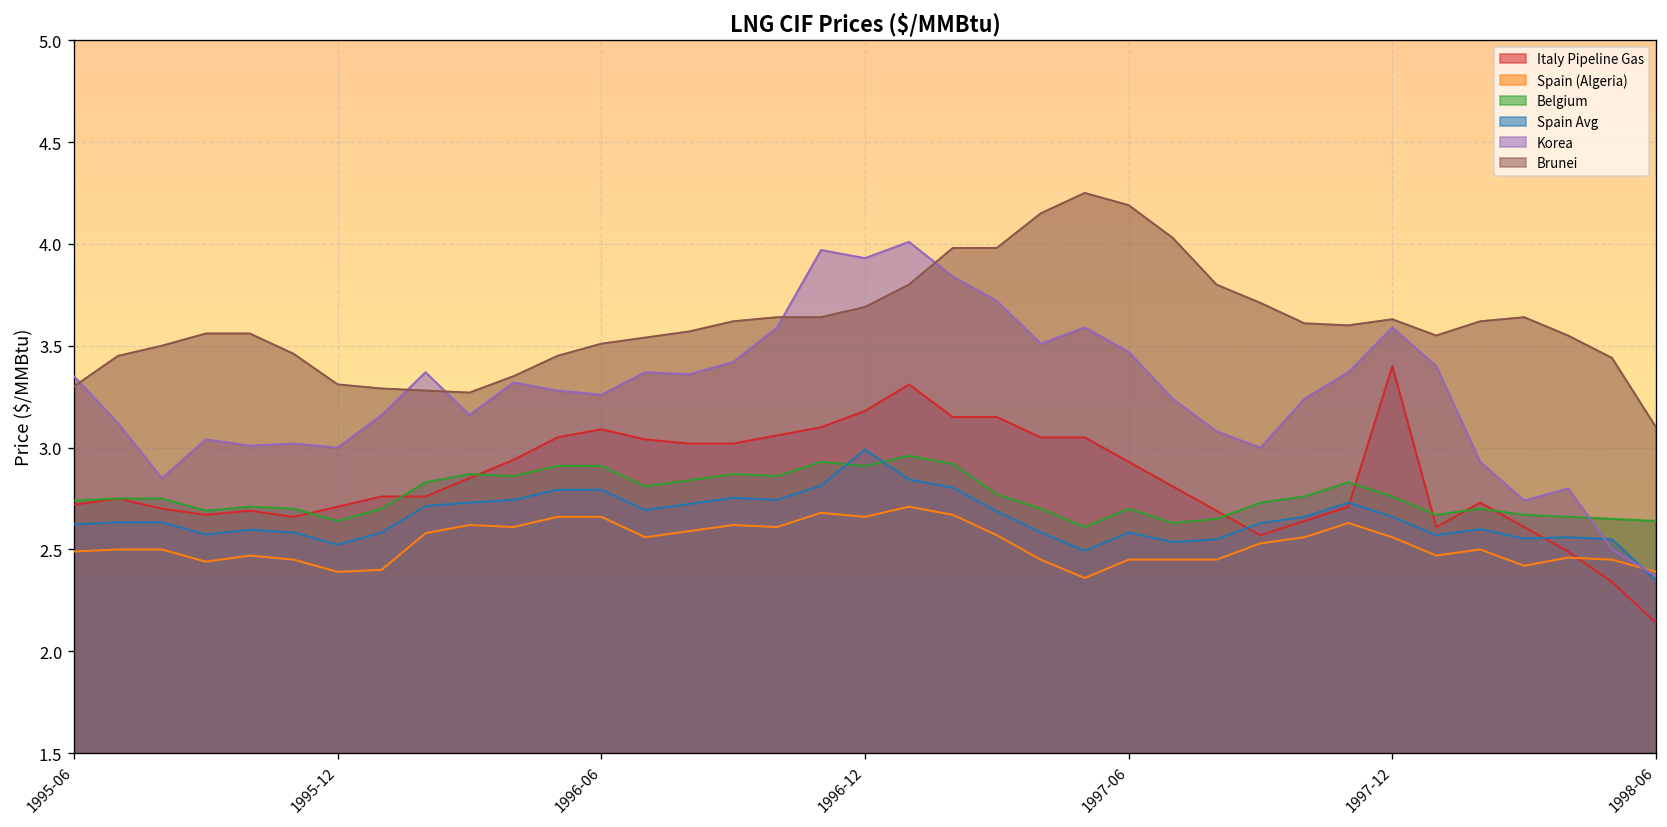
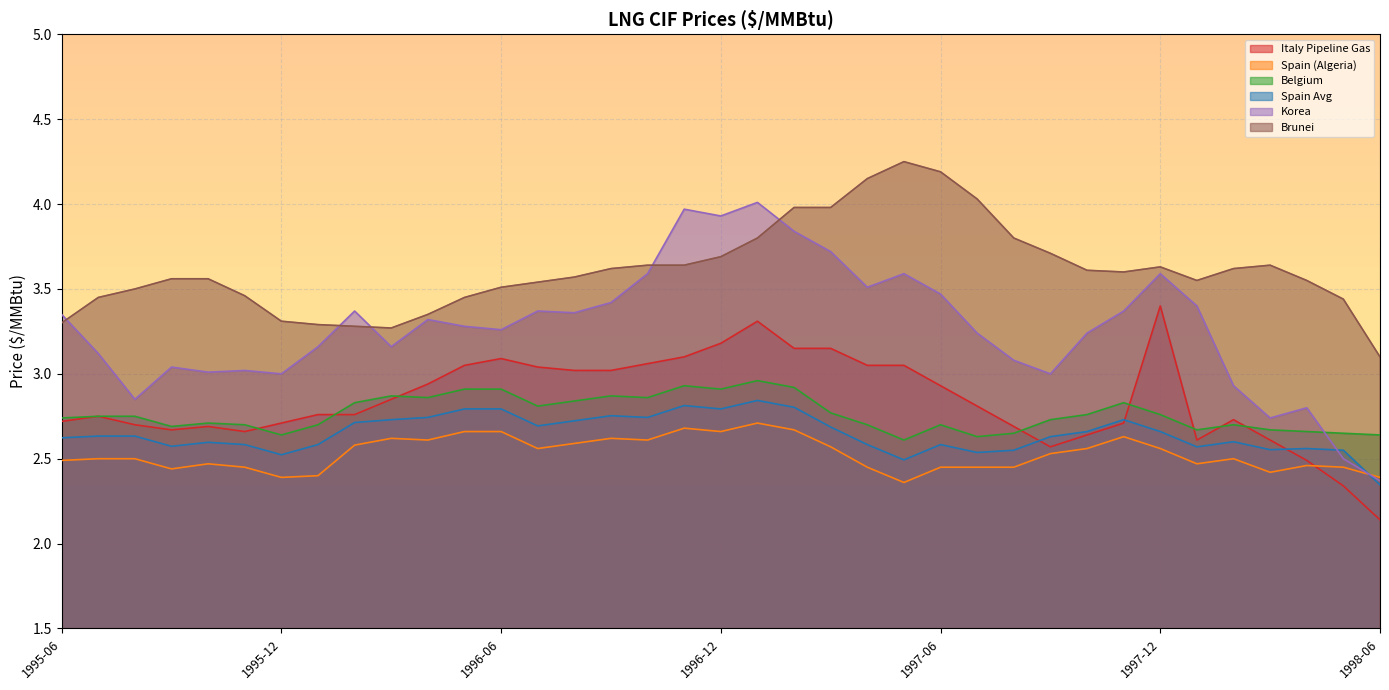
Spain Avg, 1996-12: 2.99 -> 2.79
